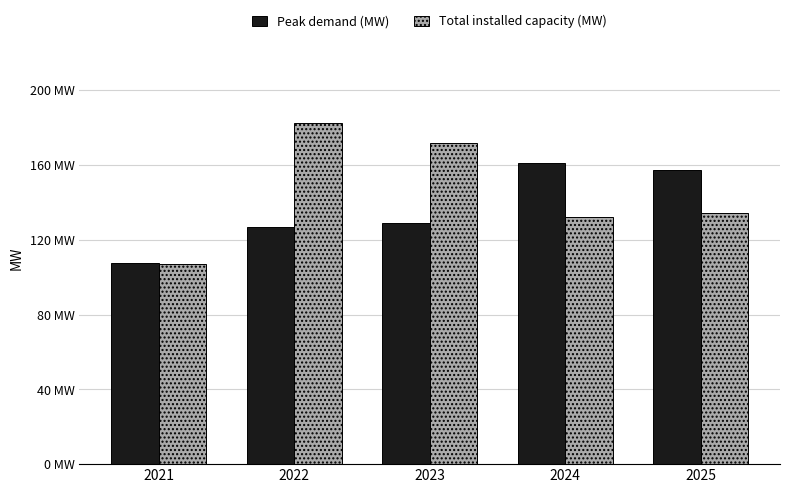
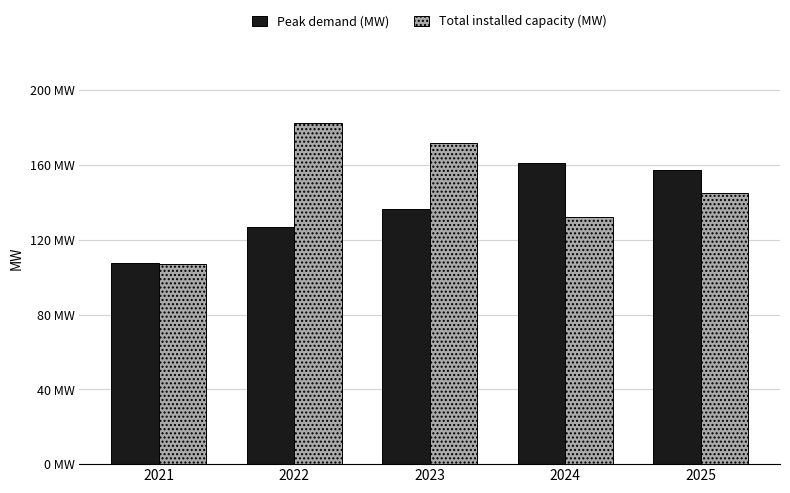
Peak demand (MW), 2023: 129 MW -> 136 MW
Total installed capacity (MW), 2025: 134 MW -> 145 MW
